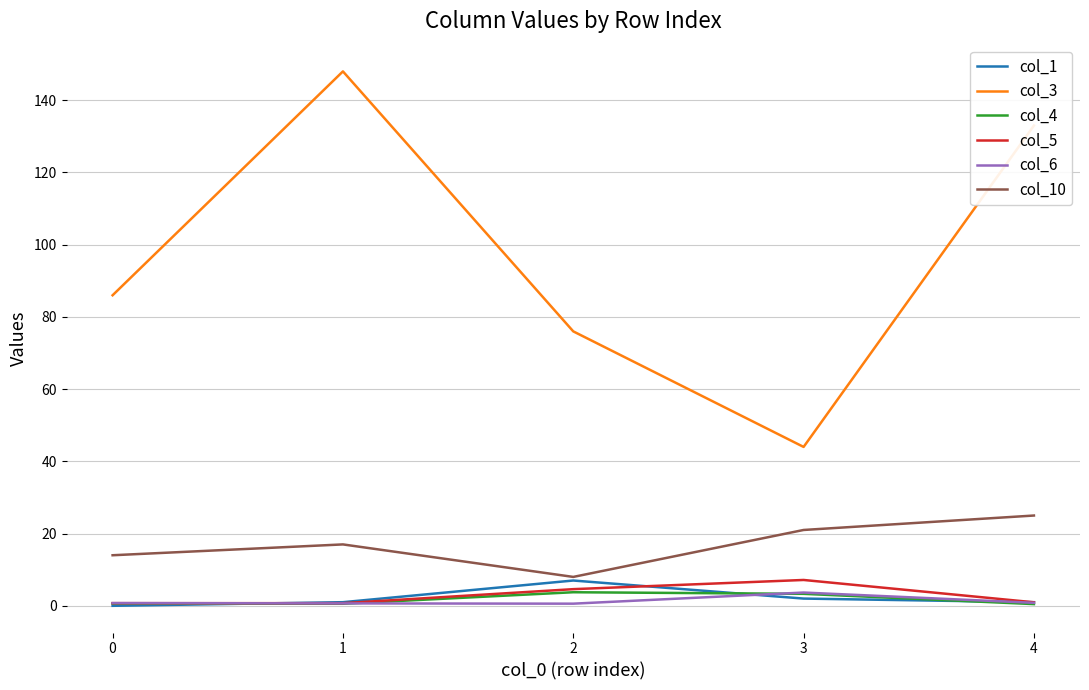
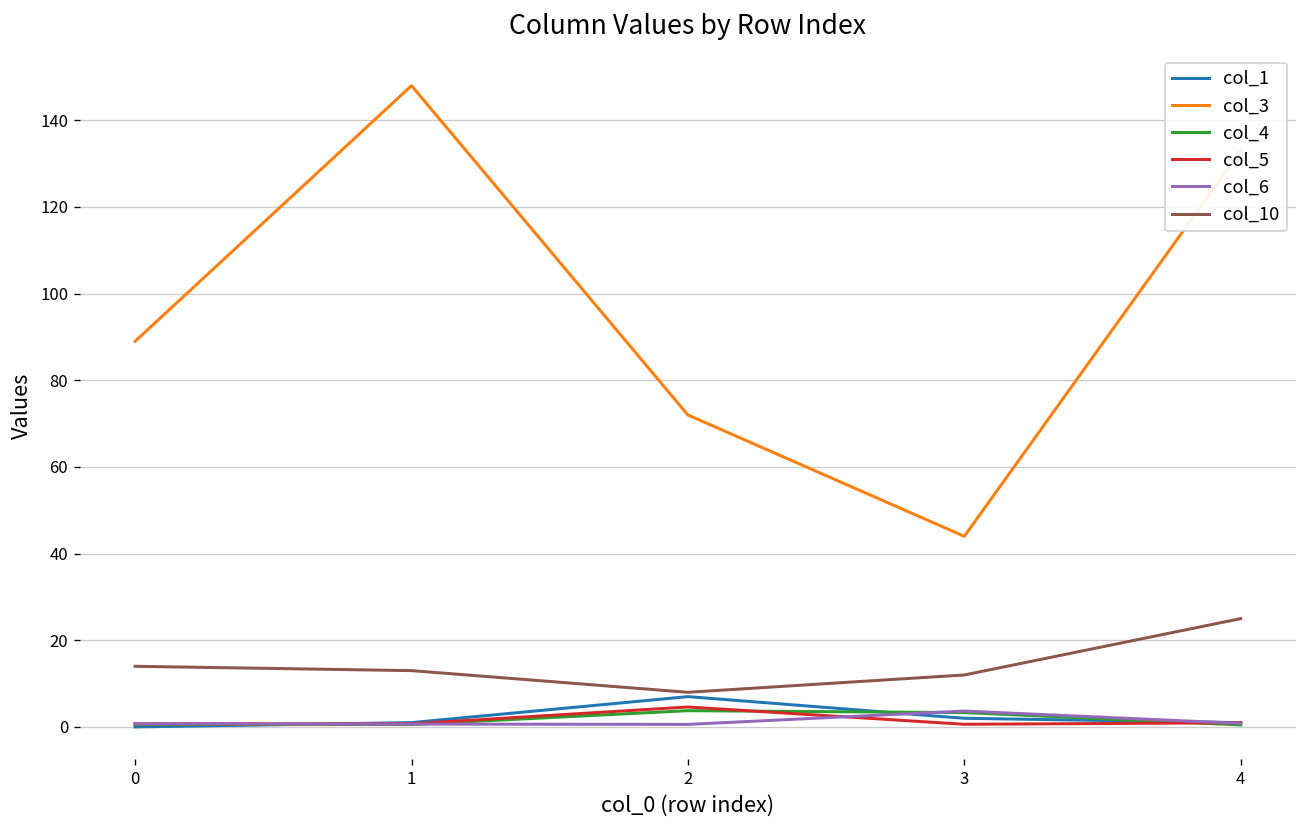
col_3, 0: 86 -> 89
col_10, 1: 17 -> 13
col_3, 2: 76 -> 72
col_5, 3: 7 -> 1
col_10, 3: 21 -> 12
